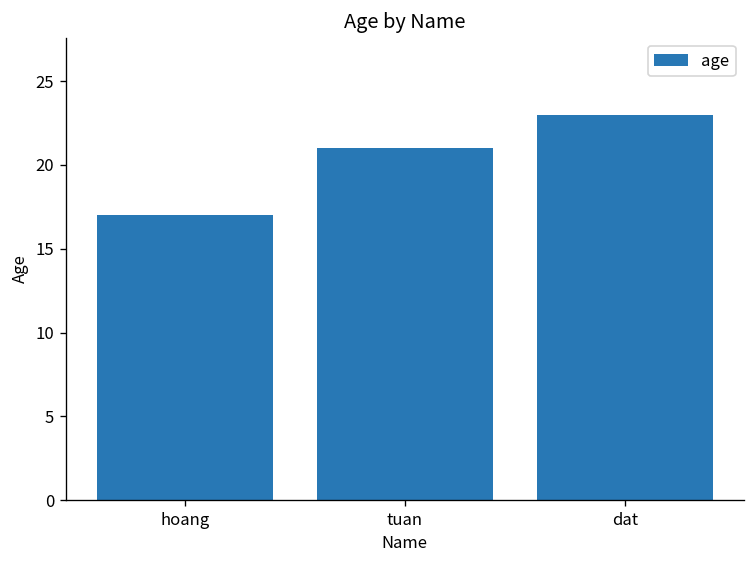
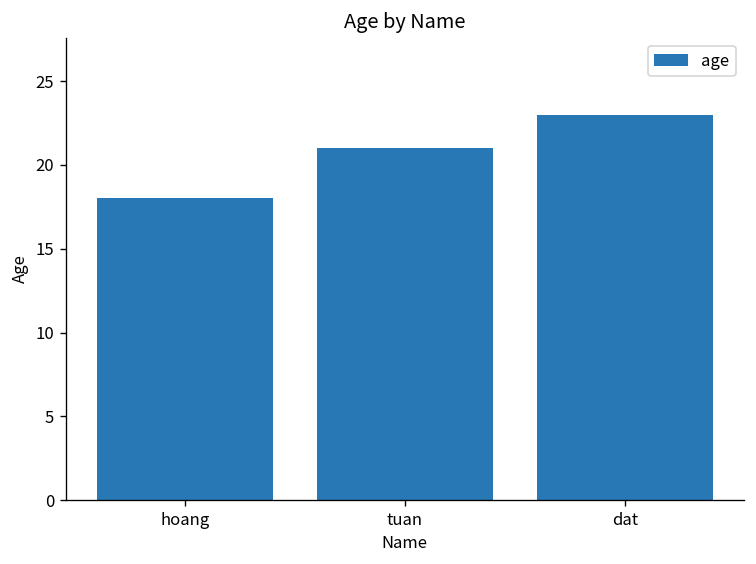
hoang: 17 -> 18
